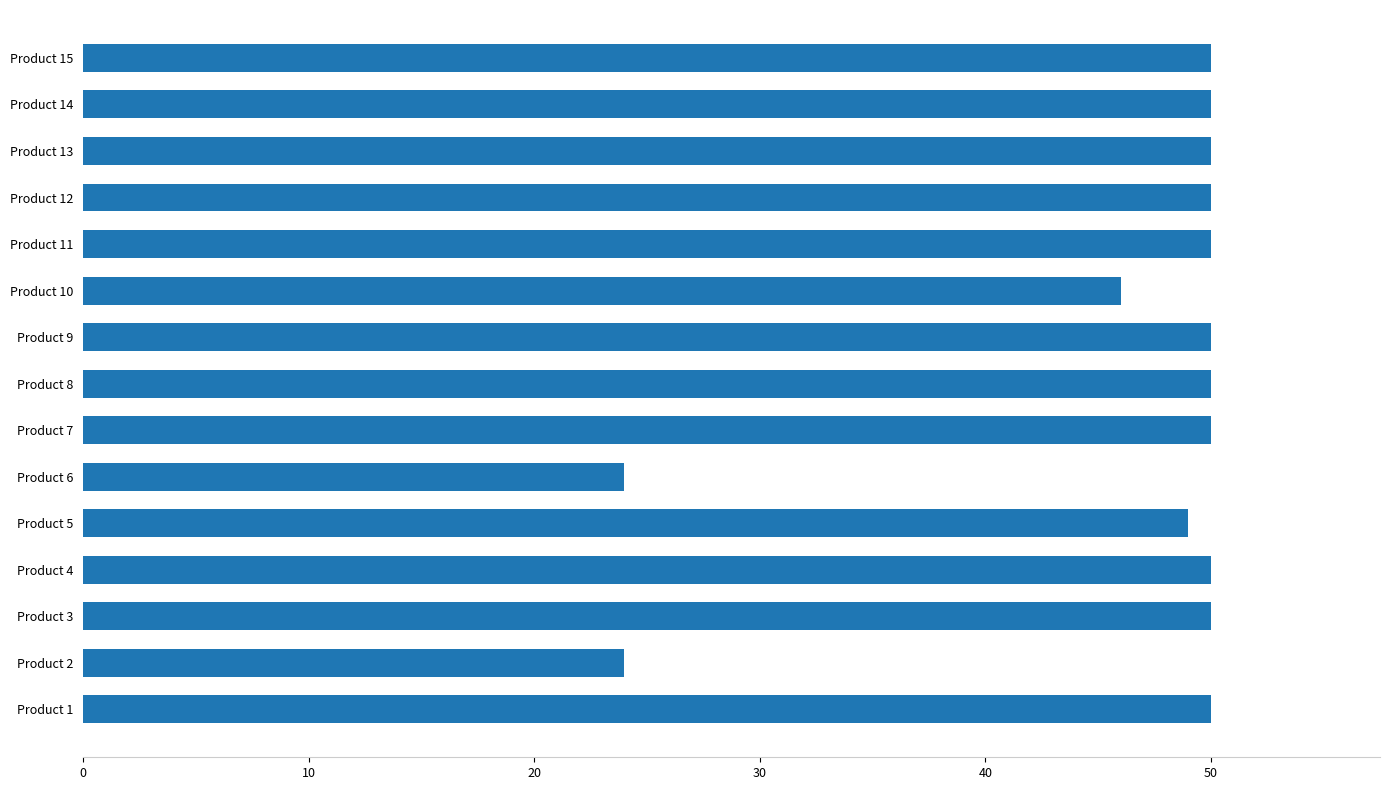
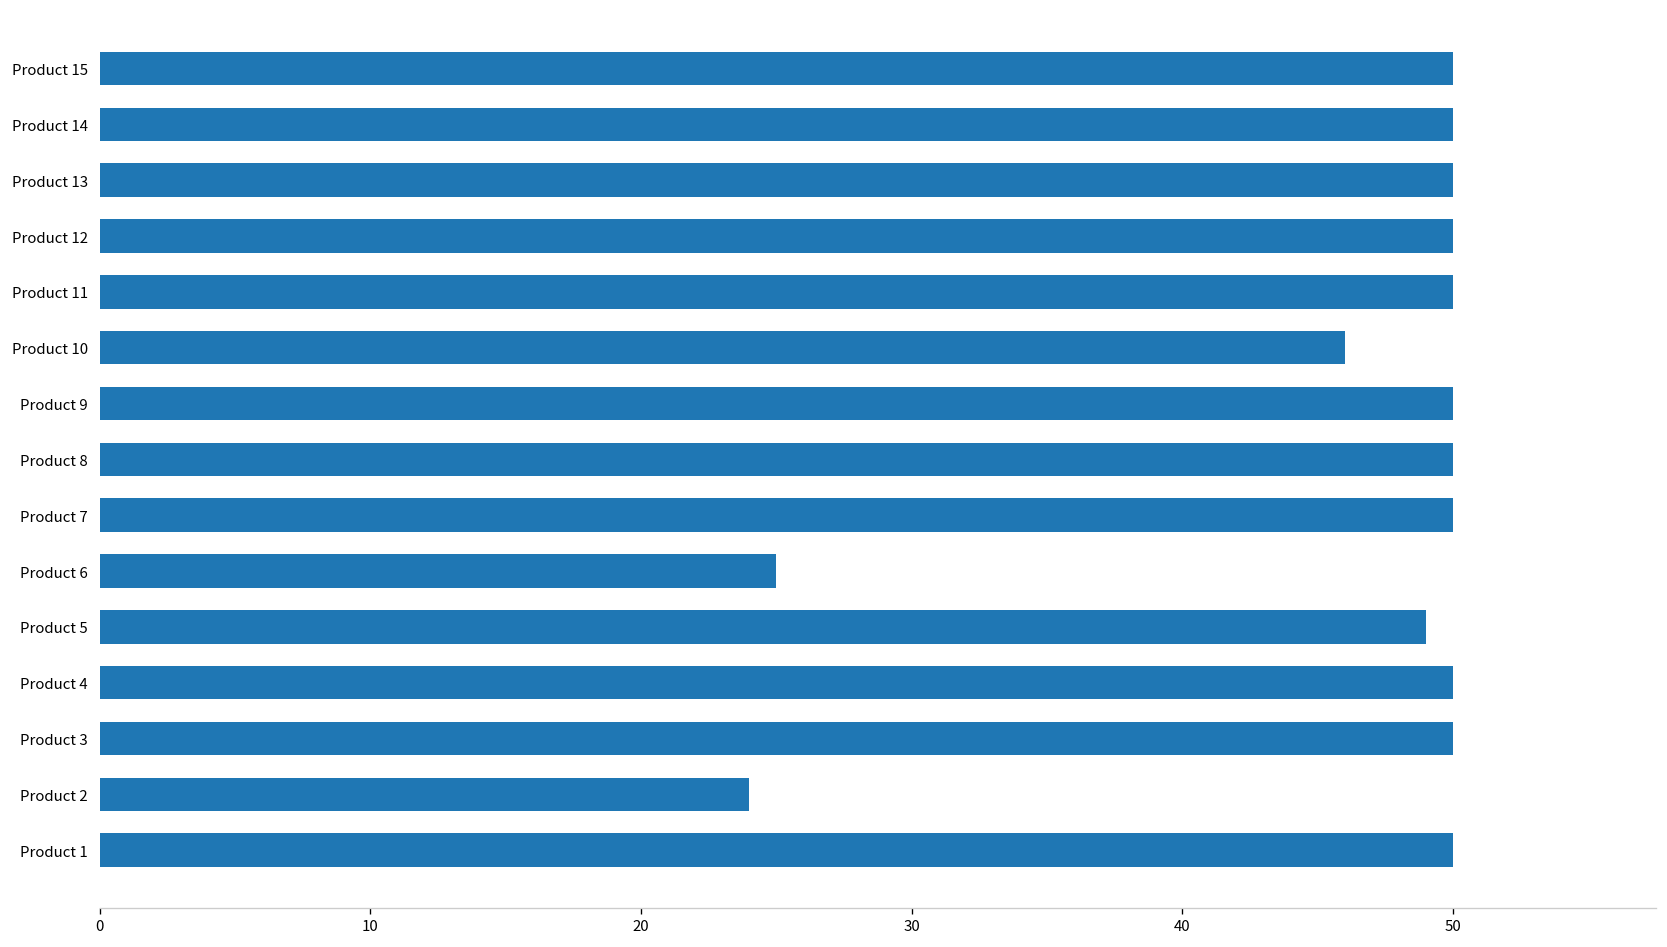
Product 6: 24 -> 25
